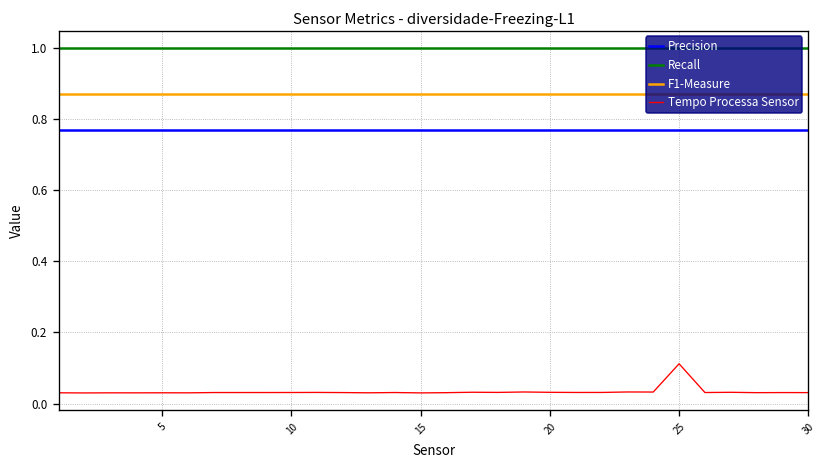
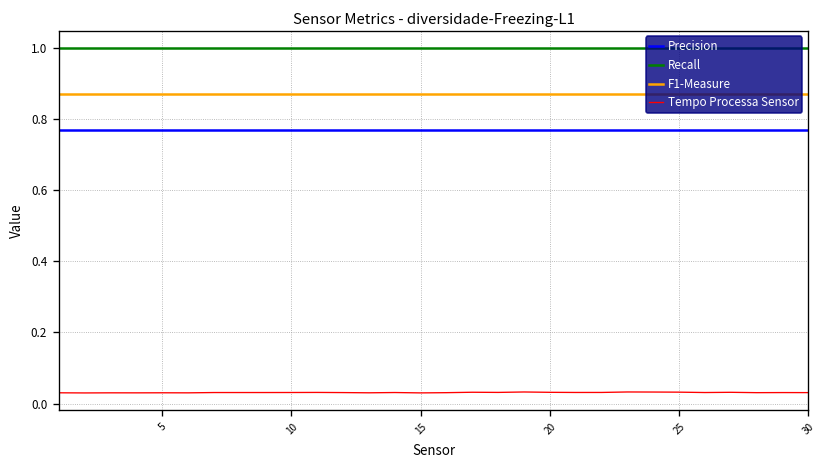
Tempo Processa Sensor, 25: 0.11 -> 0.03
